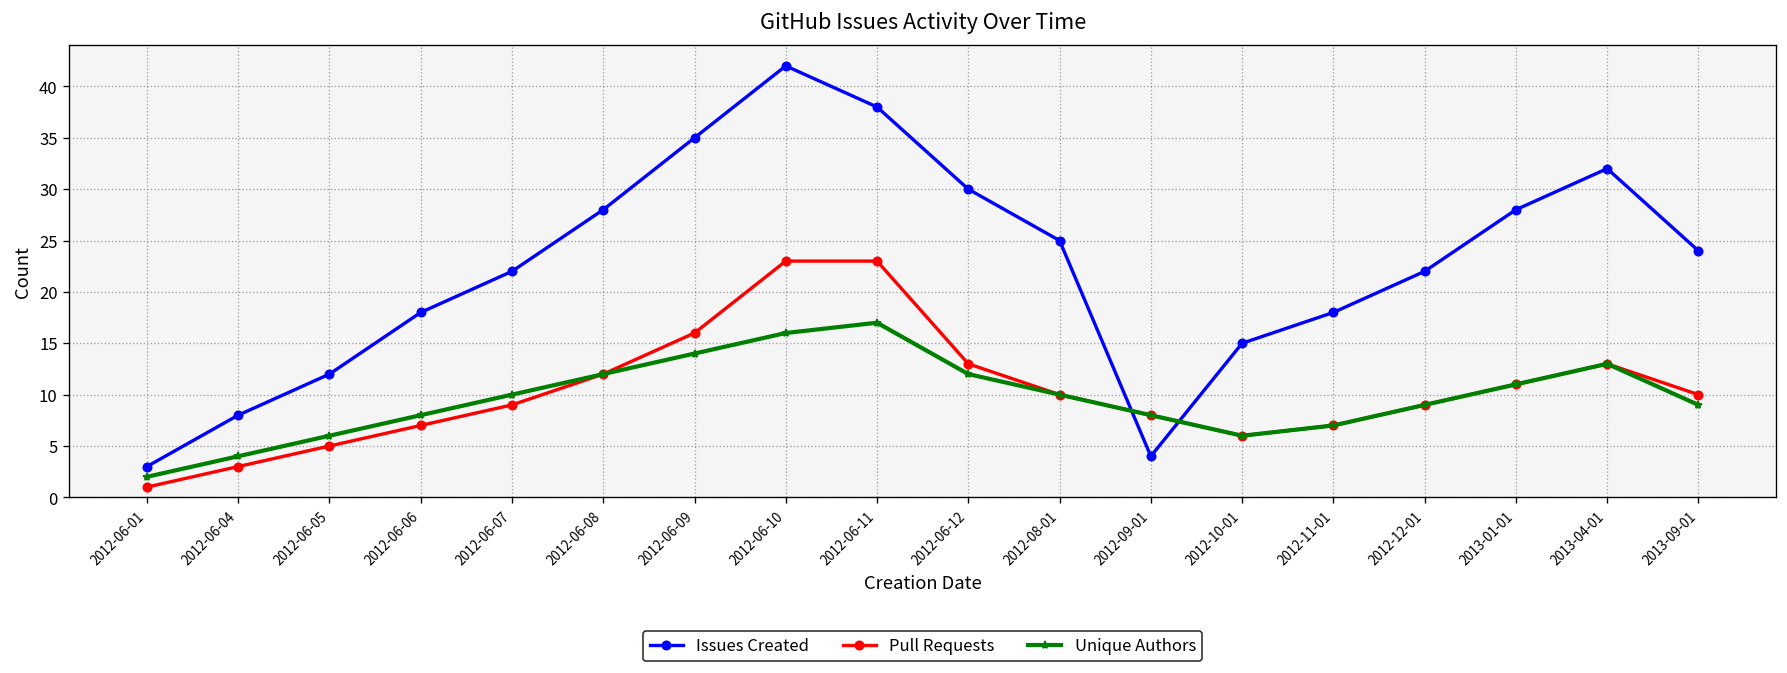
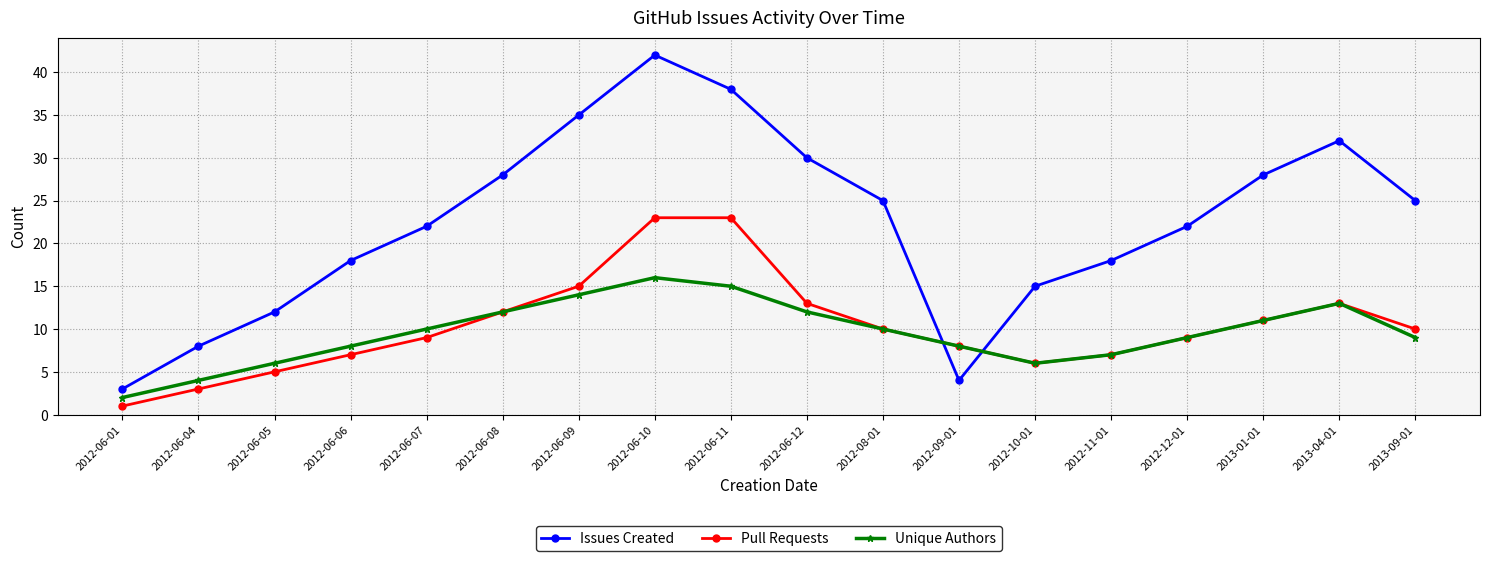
Pull Requests, 2012-06-09: 16 -> 15
Unique Authors, 2012-06-11: 17 -> 15
Issues Created, 2013-09-01: 24 -> 25
